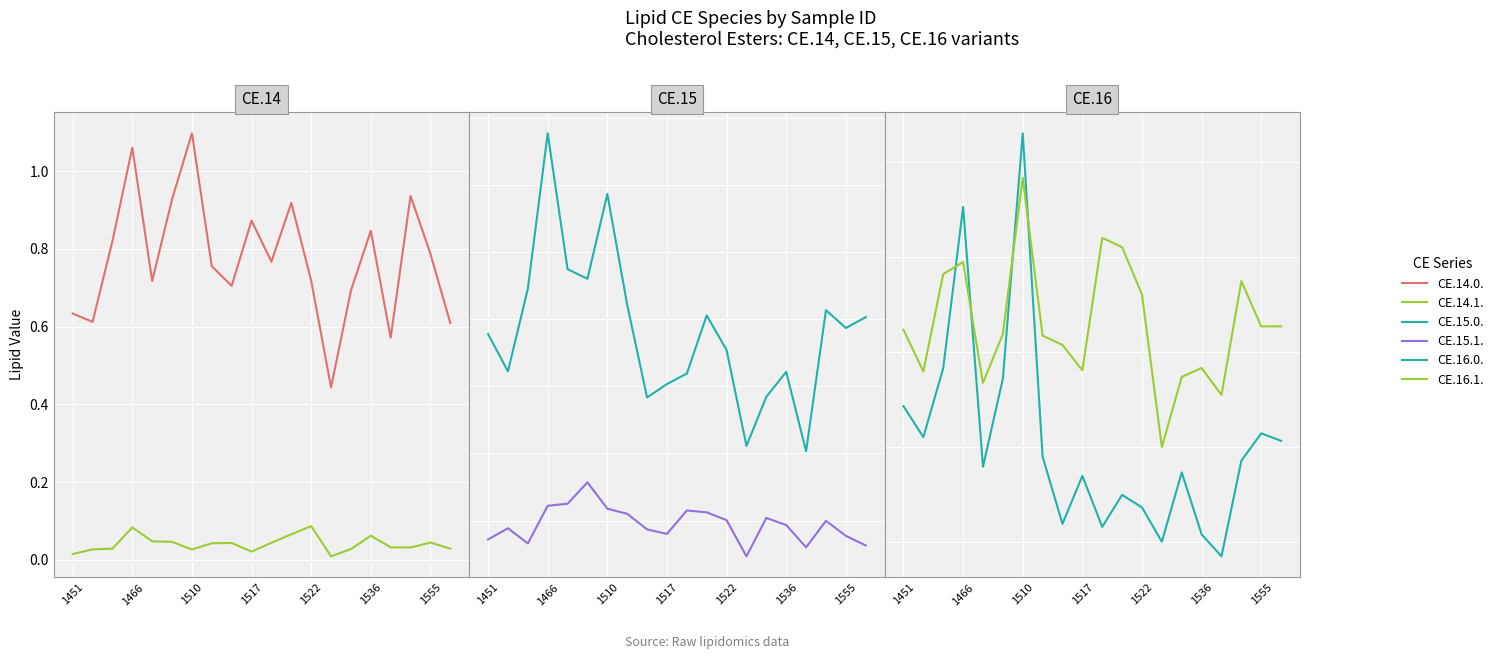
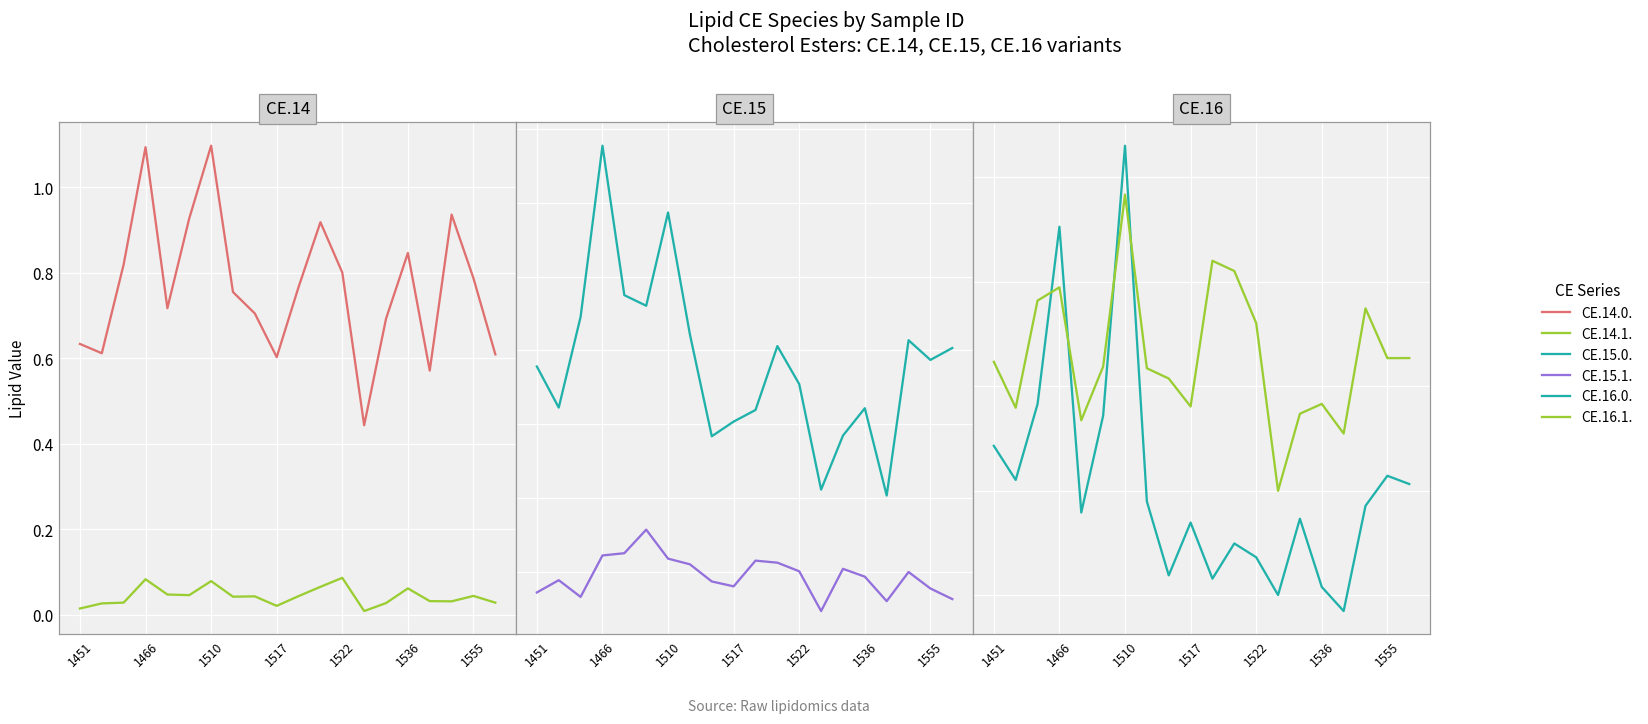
CE.14, CE.14.0., 1466: 1.06 -> 1.09
CE.14, CE.14.1., 1510: 0.03 -> 0.08
CE.14, CE.14.0., 1517: 0.87 -> 0.60
CE.14, CE.14.0., 1522: 0.72 -> 0.80
